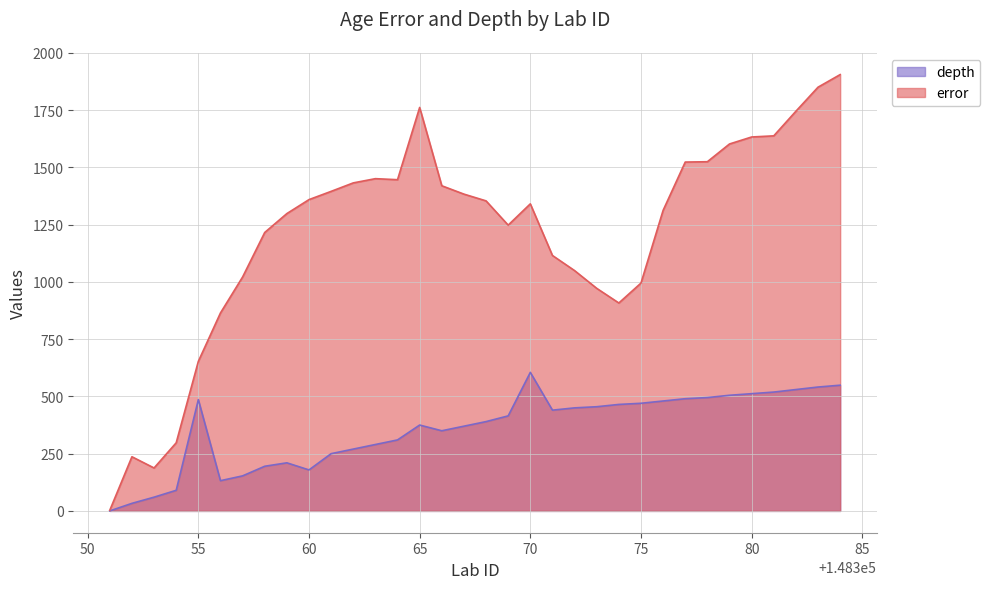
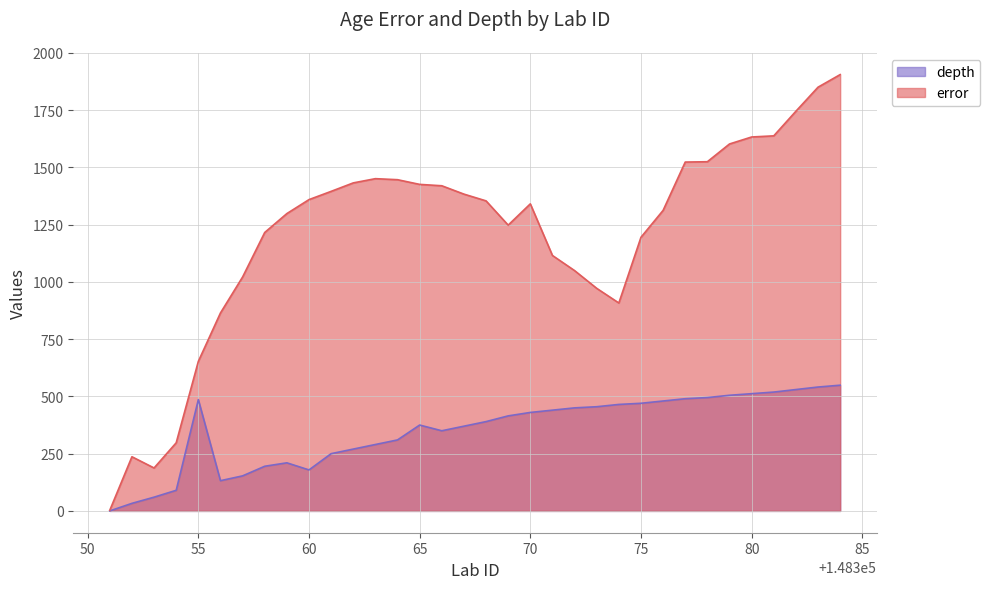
error, 65: 1760 -> 1430
depth, 70: 610 -> 430
error, 75: 1000 -> 1200
